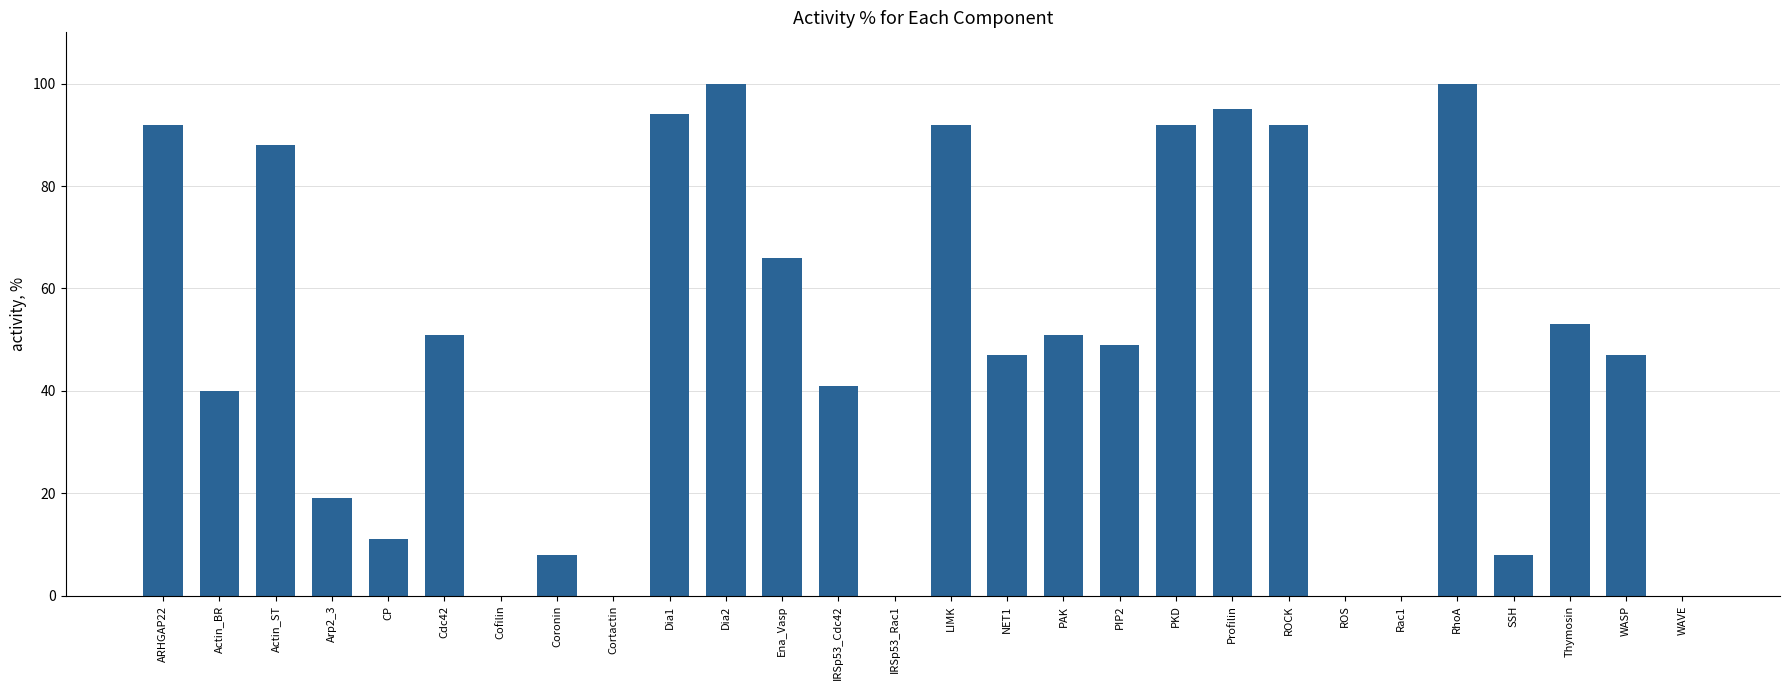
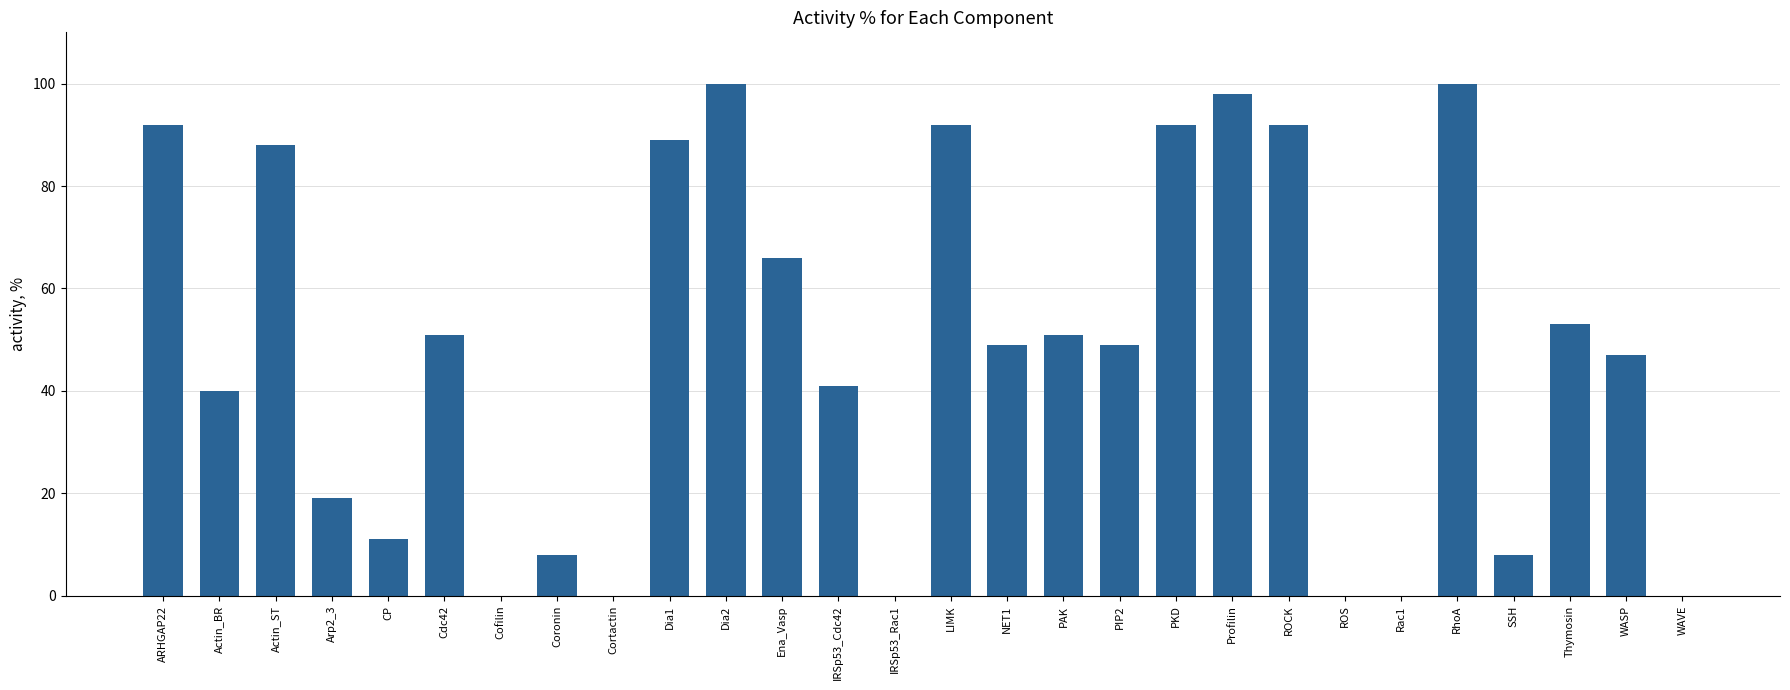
Dia1: 94 -> 89
NET1: 47 -> 49
Profilin: 95 -> 98
